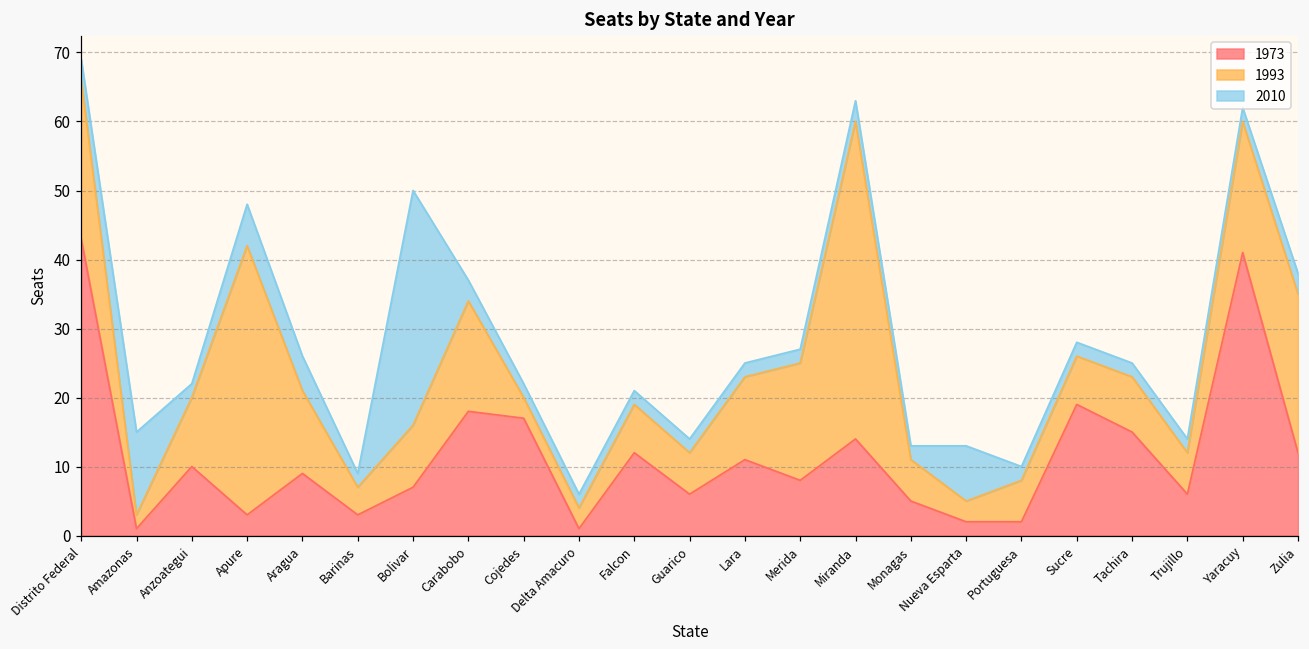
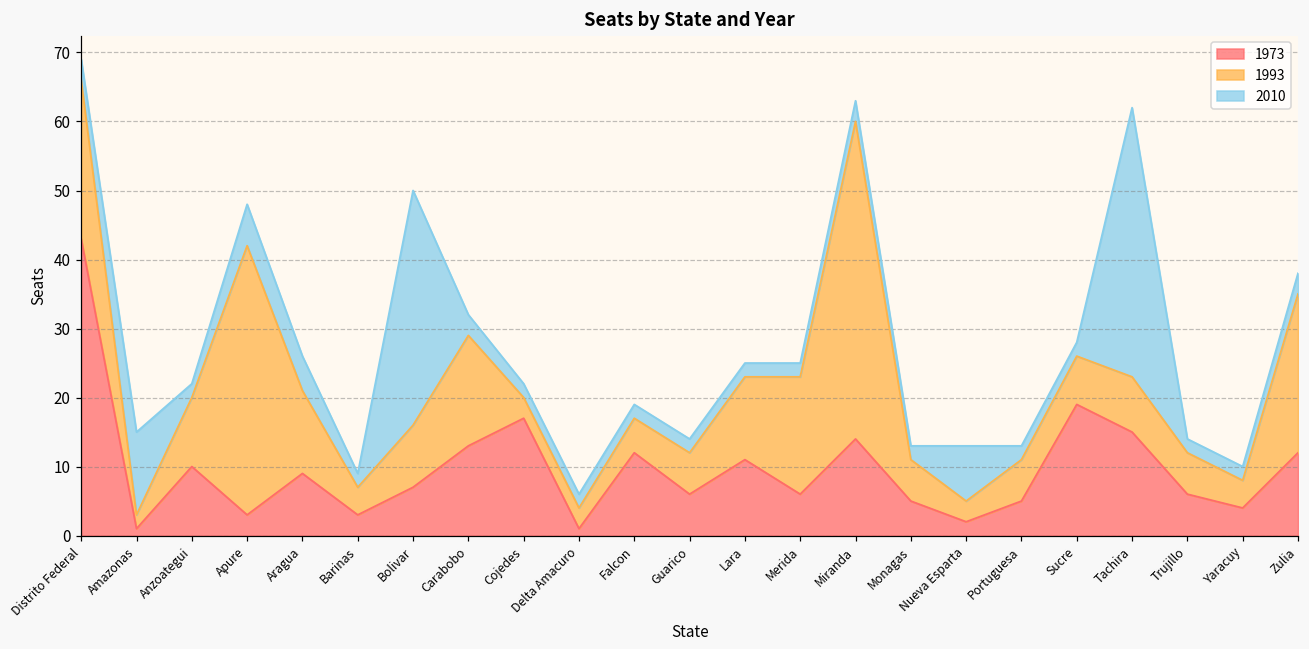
1973, Carabobo: 18 -> 13
1993, Falcon: 7 -> 5
1973, Merida: 8 -> 6
1973, Portuguesa: 2 -> 5
2010, Tachira: 2 -> 39
1973, Yaracuy: 41 -> 4
1993, Yaracuy: 19 -> 4
